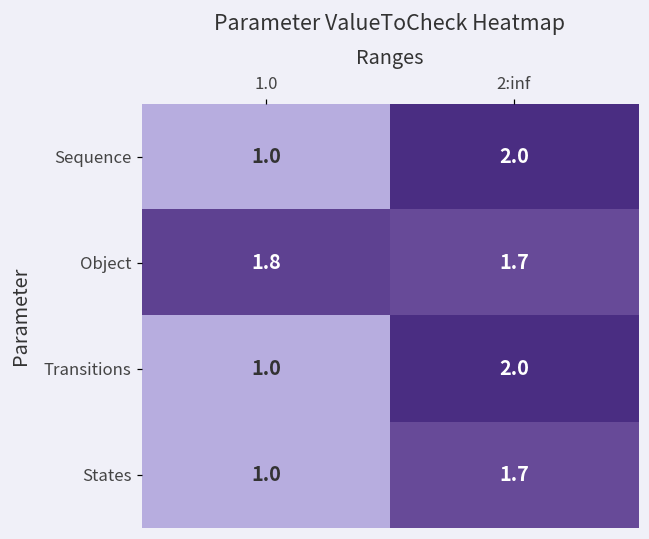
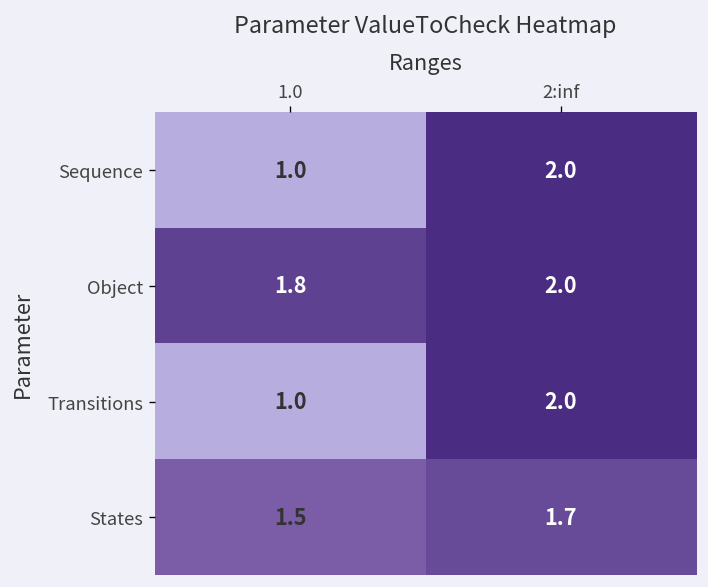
Object, 2:inf: 1.7 -> 2.0
States, 1.0: 1.0 -> 1.5
